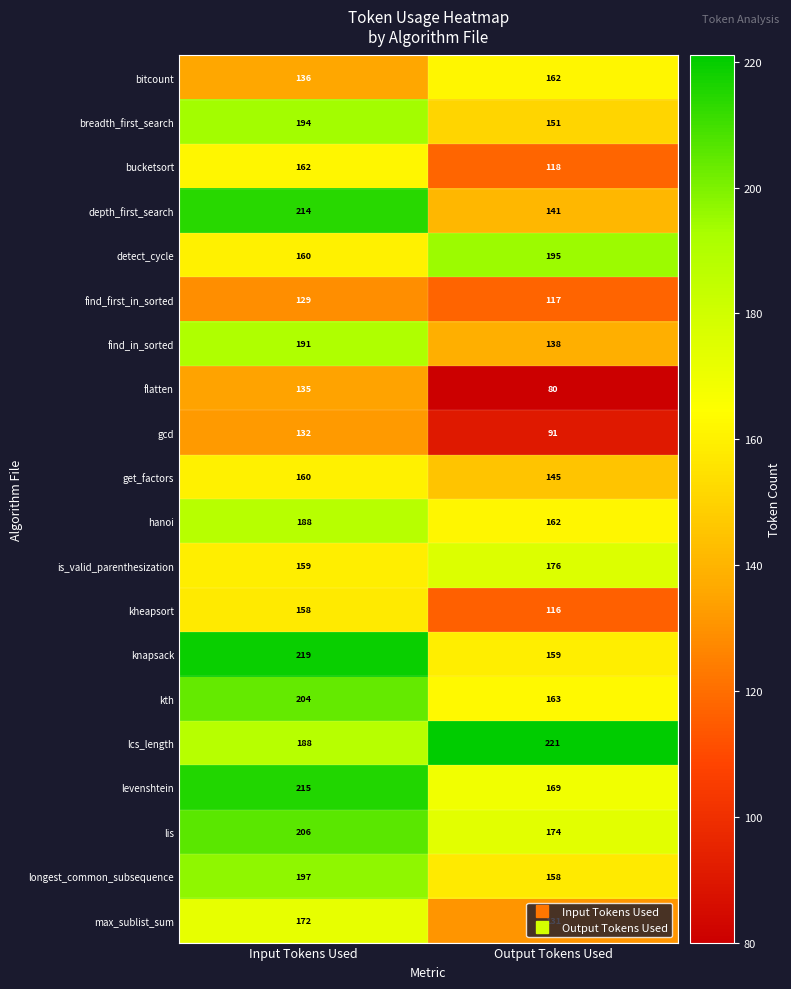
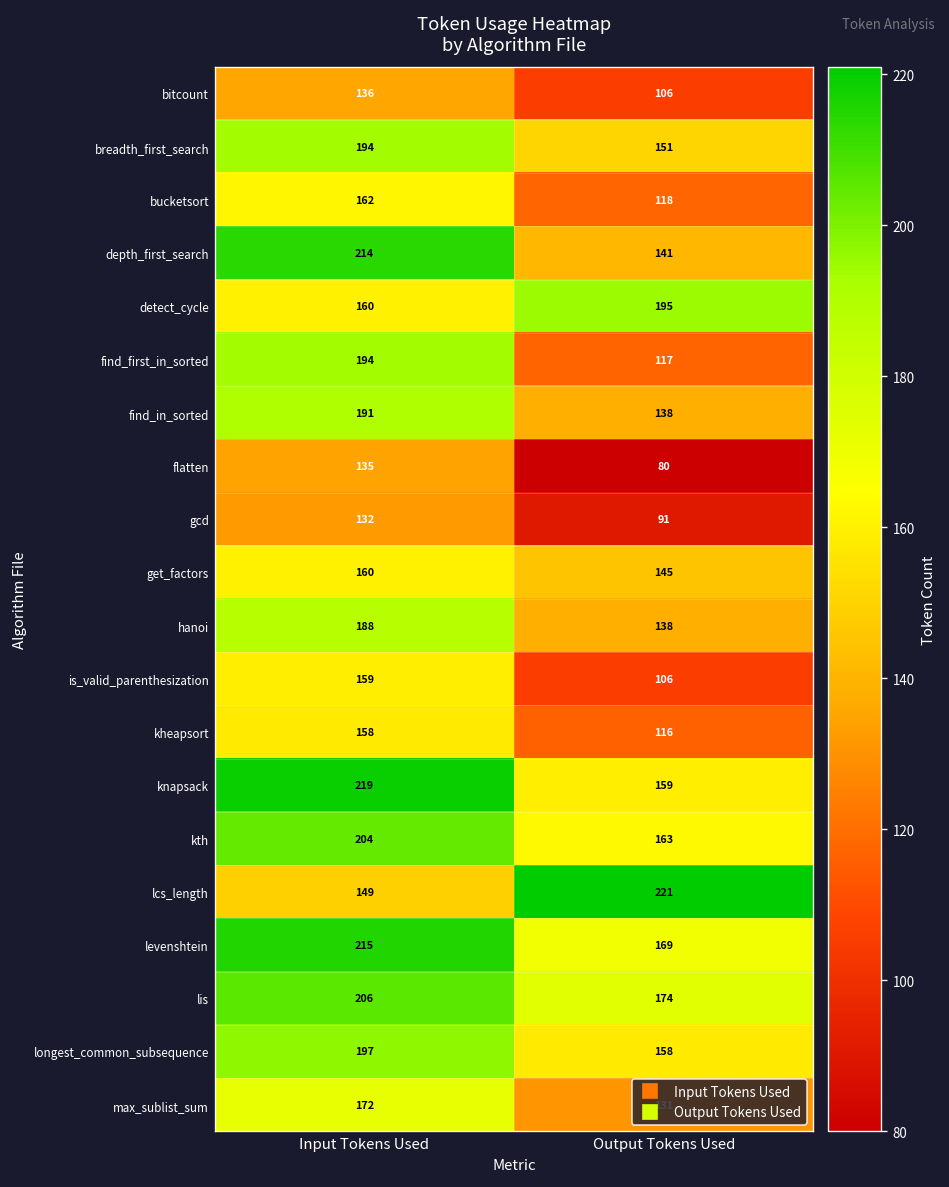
bitcount, Output Tokens Used: 162 -> 106
find_first_in_sorted, Input Tokens Used: 129 -> 194
hanoi, Output Tokens Used: 162 -> 138
is_valid_parenthesization, Output Tokens Used: 176 -> 106
lcs_length, Input Tokens Used: 188 -> 149
